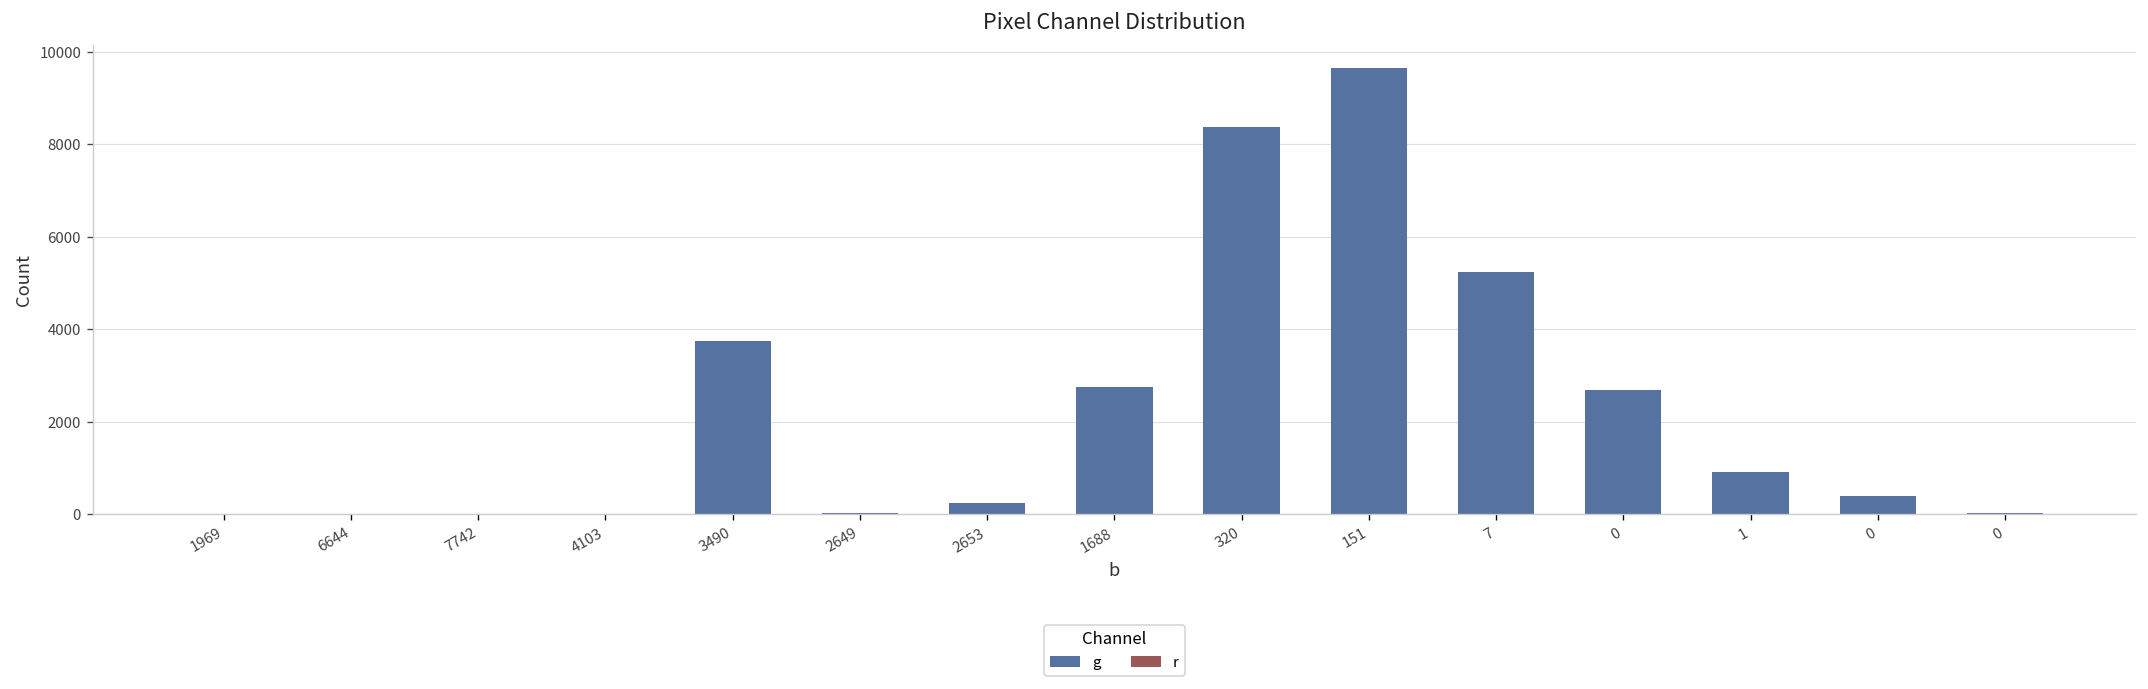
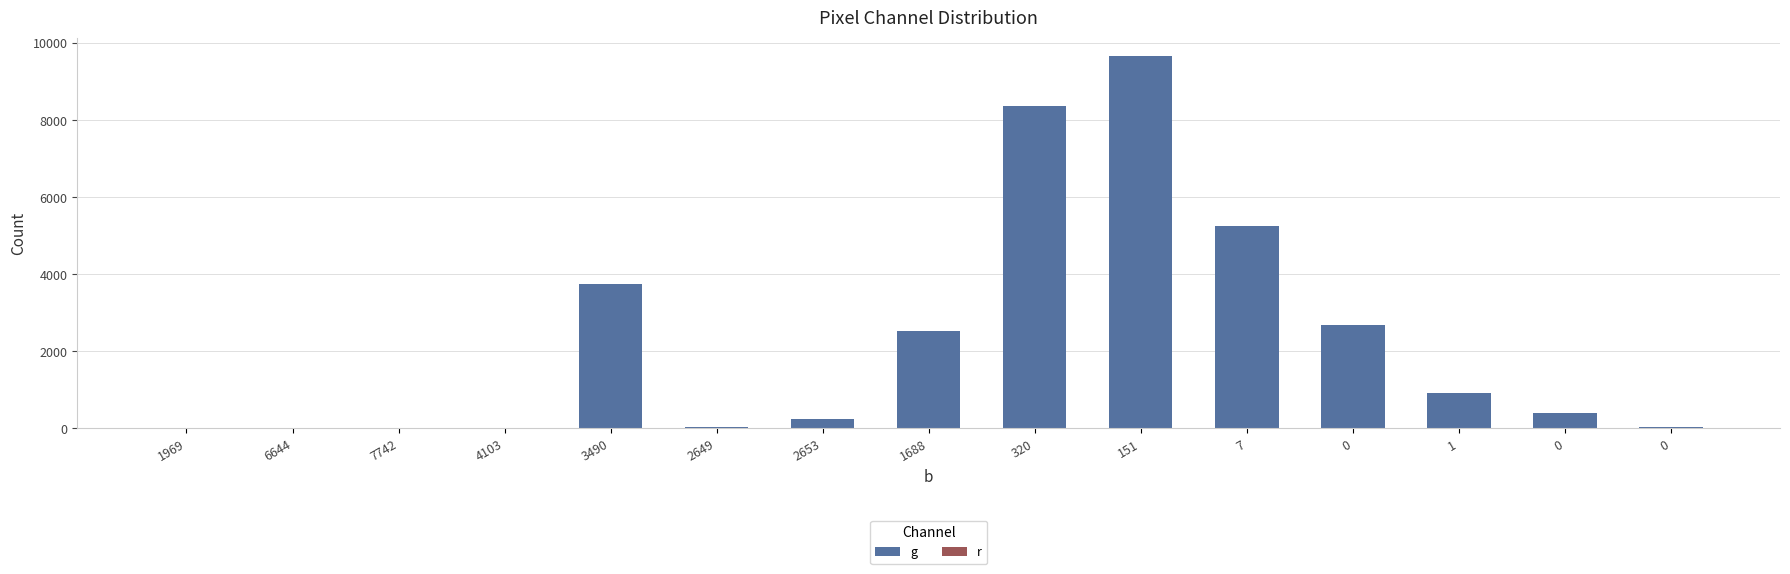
g, 1688: 2800 -> 2500
